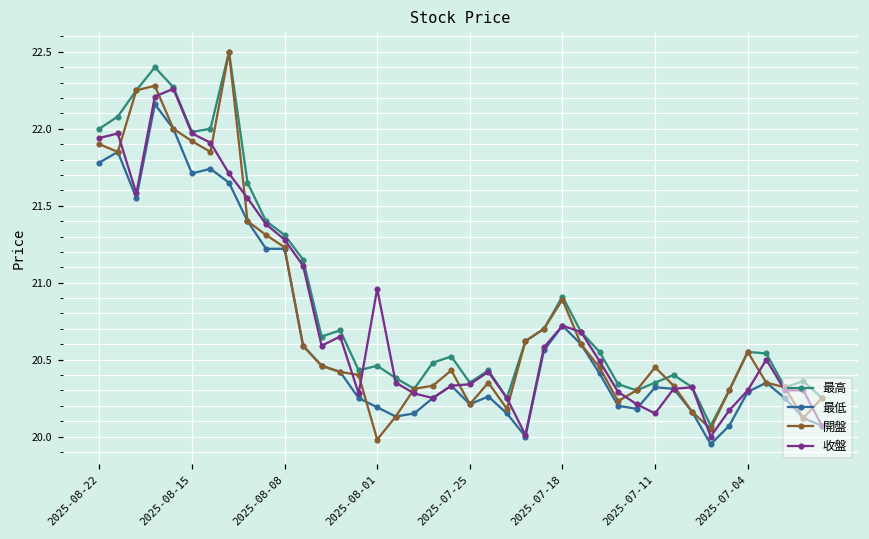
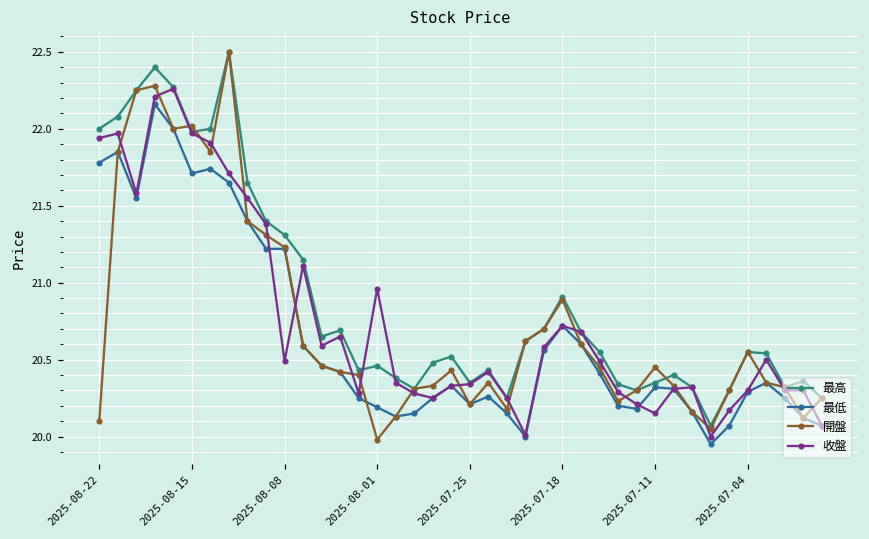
開盤, 2025-08-22: 21.9 -> 20.1
開盤, 2025-08-15: 21.92 -> 22.02
收盤, 2025-08-08: 21.28 -> 20.49
